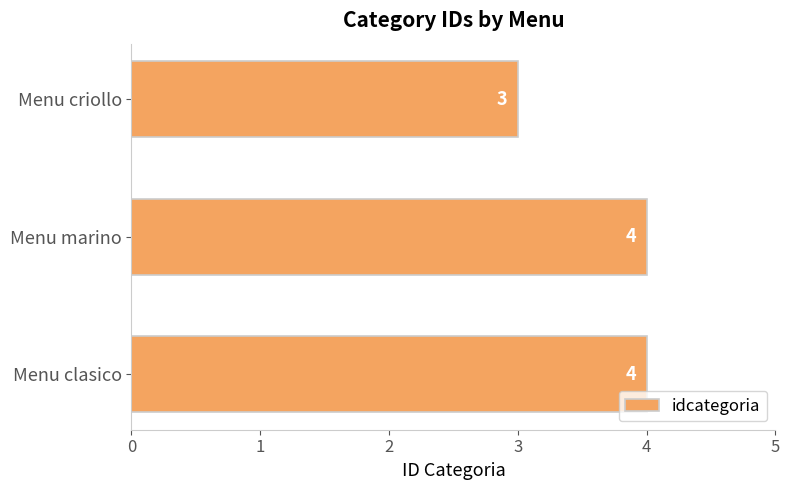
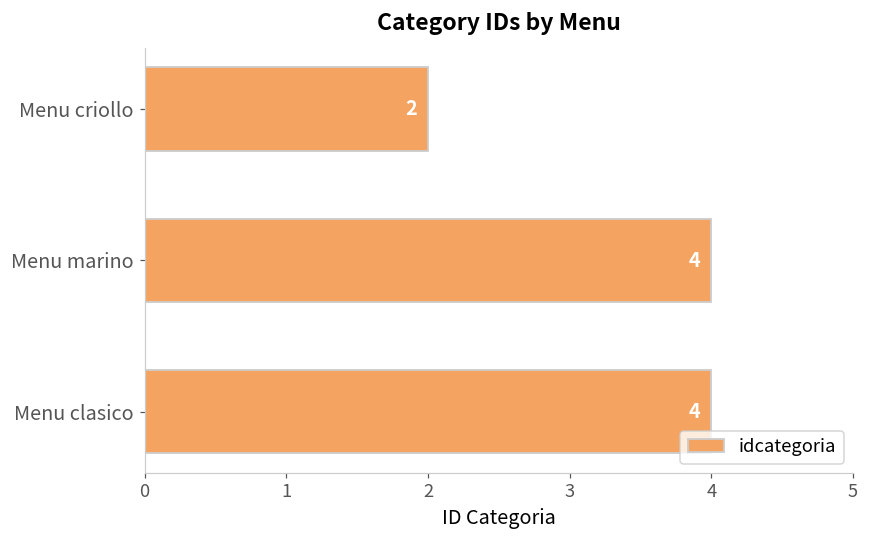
Menu criollo: 3 -> 2
